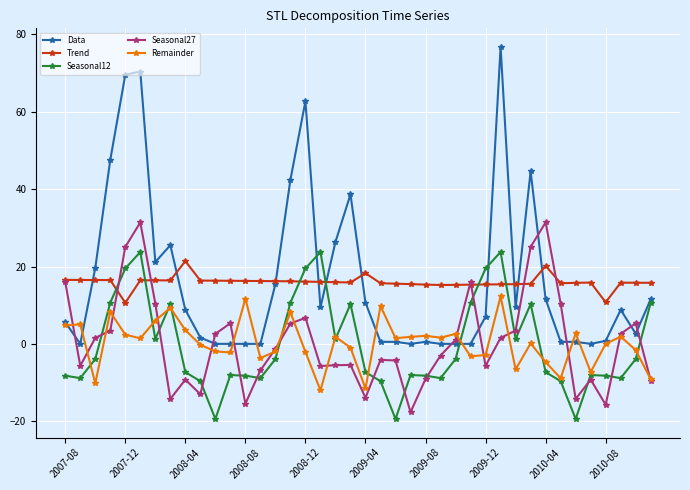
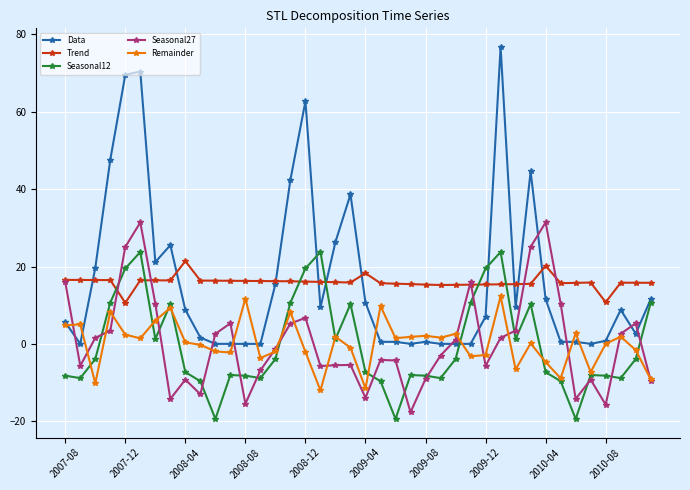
Remainder, 2008-04: 4 -> 0
